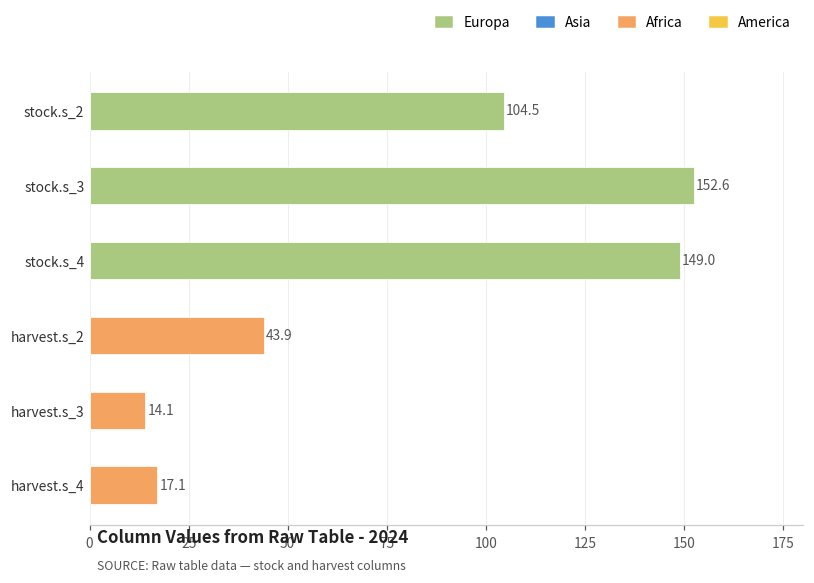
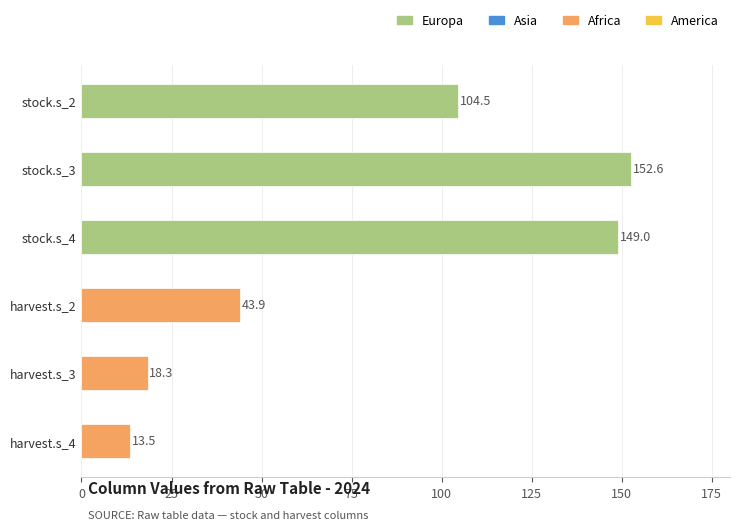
harvest.s_3: 14.1 -> 18.3
harvest.s_4: 17.1 -> 13.5
